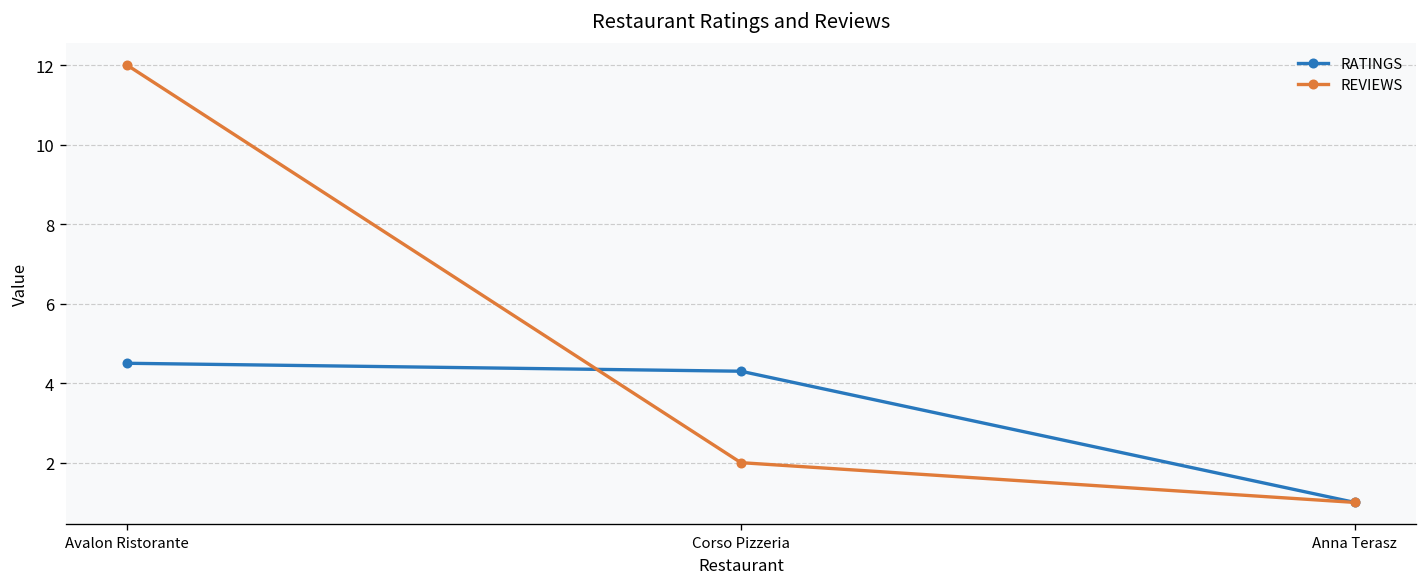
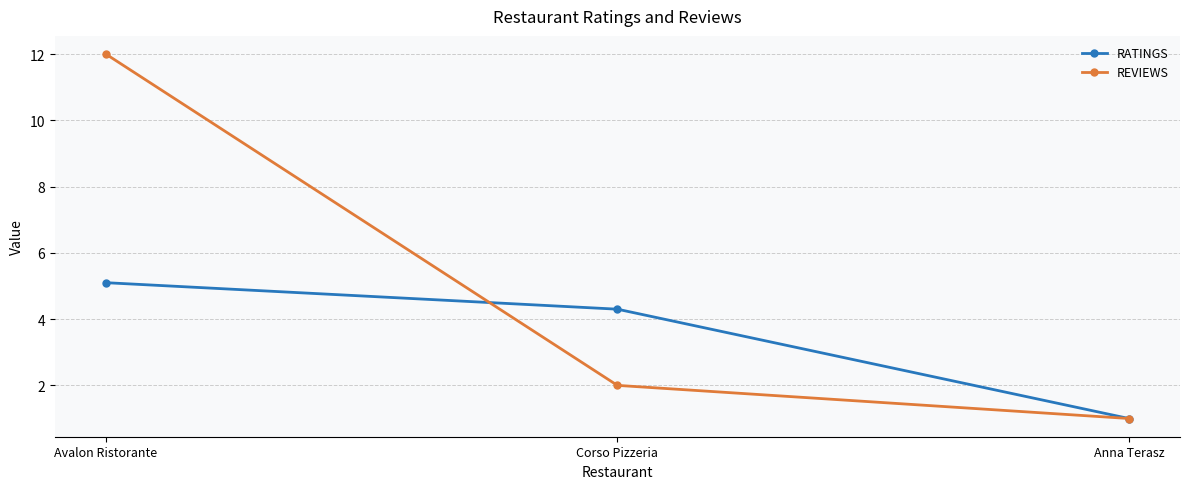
RATINGS, Avalon Ristorante: 4.5 -> 5.1
